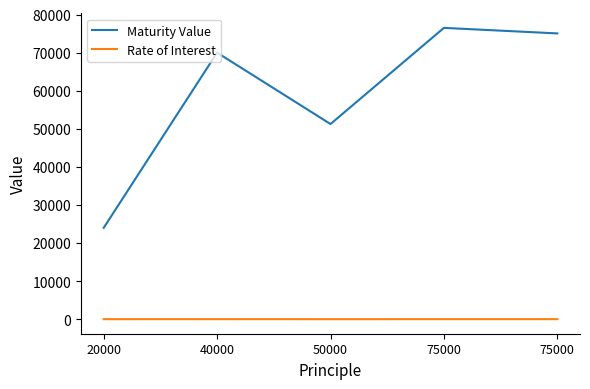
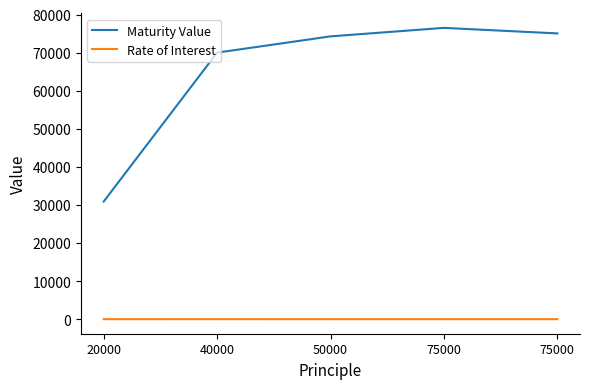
Maturity Value, 20000: 24000 -> 31000
Maturity Value, 50000: 51000 -> 74000
